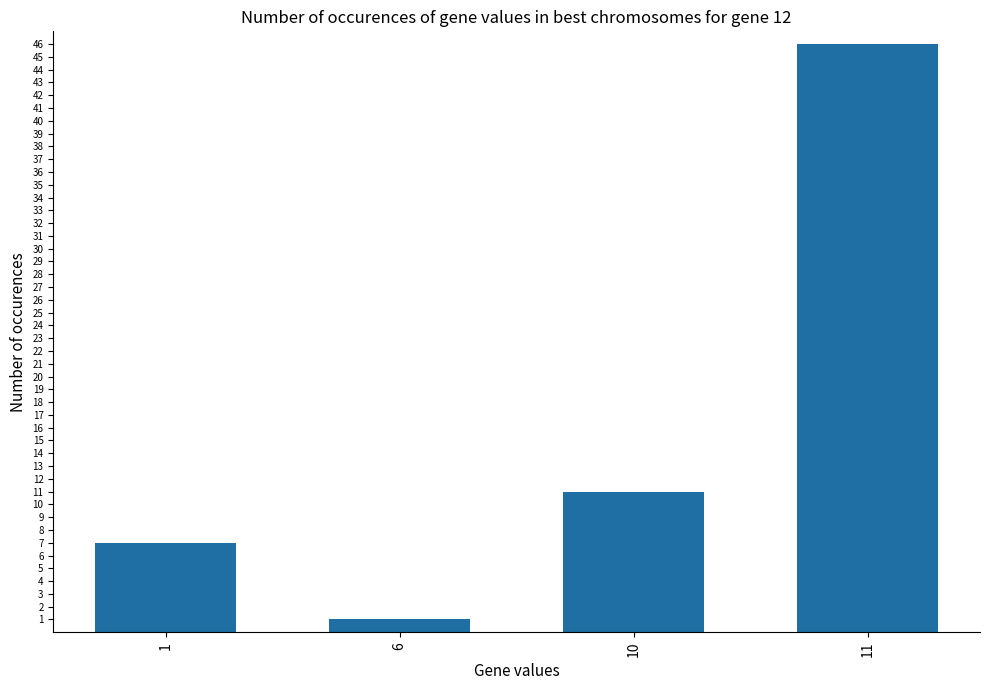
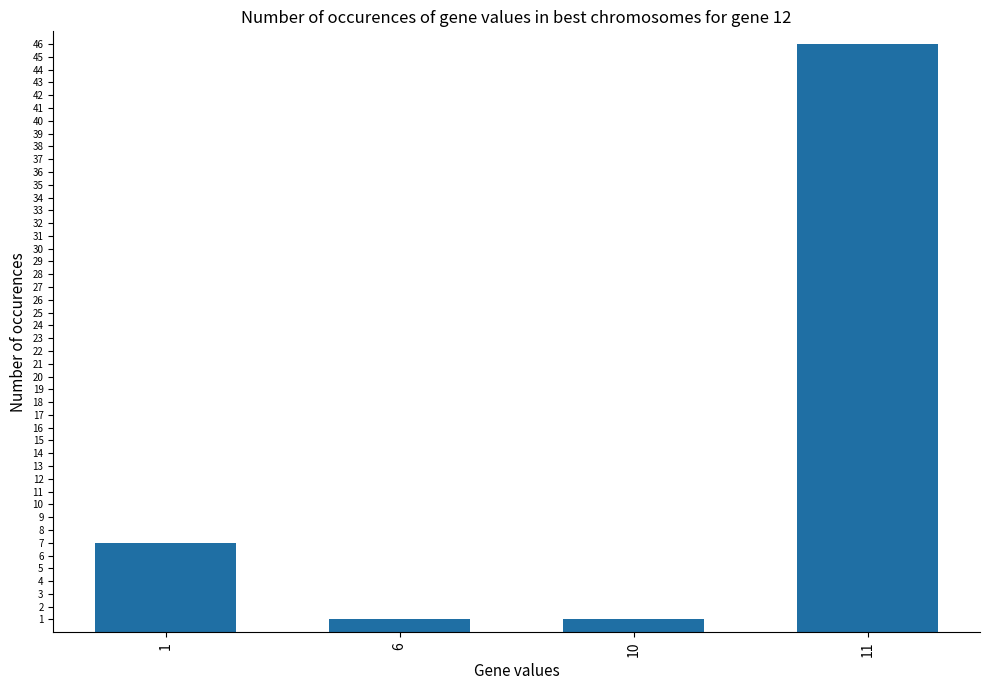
10: 11 -> 1
